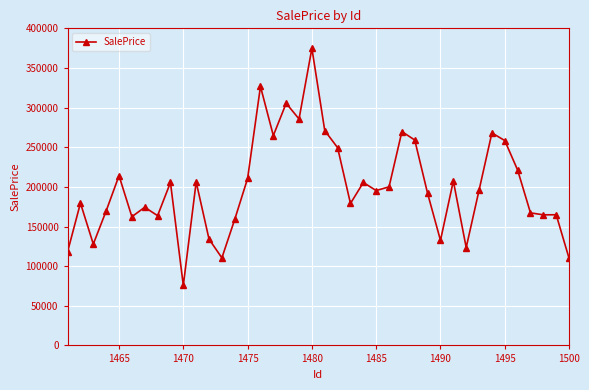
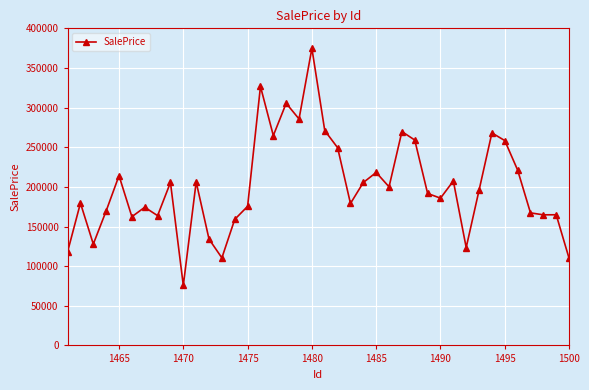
1475: 210000 -> 180000
1485: 200000 -> 220000
1490: 130000 -> 190000
